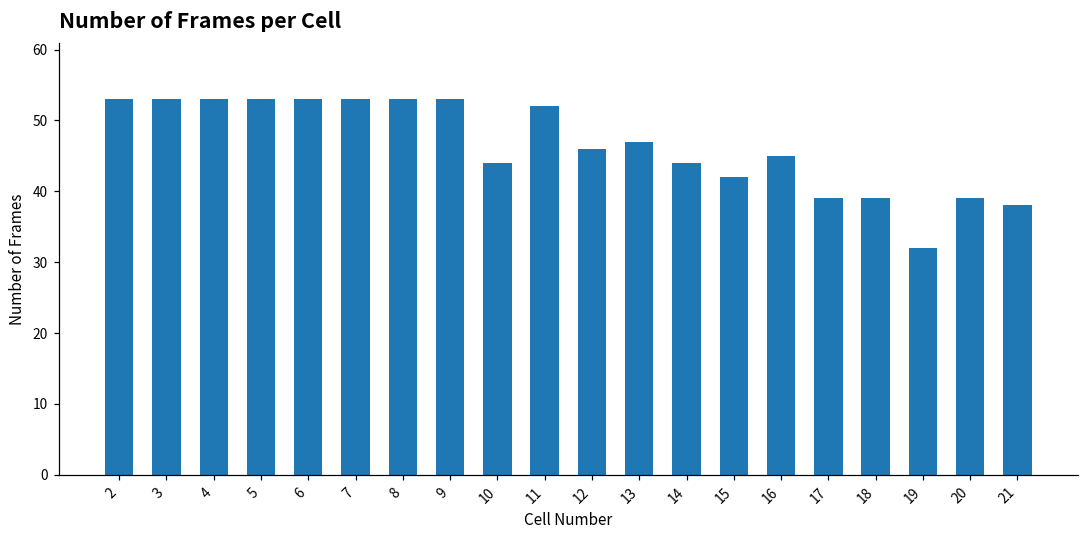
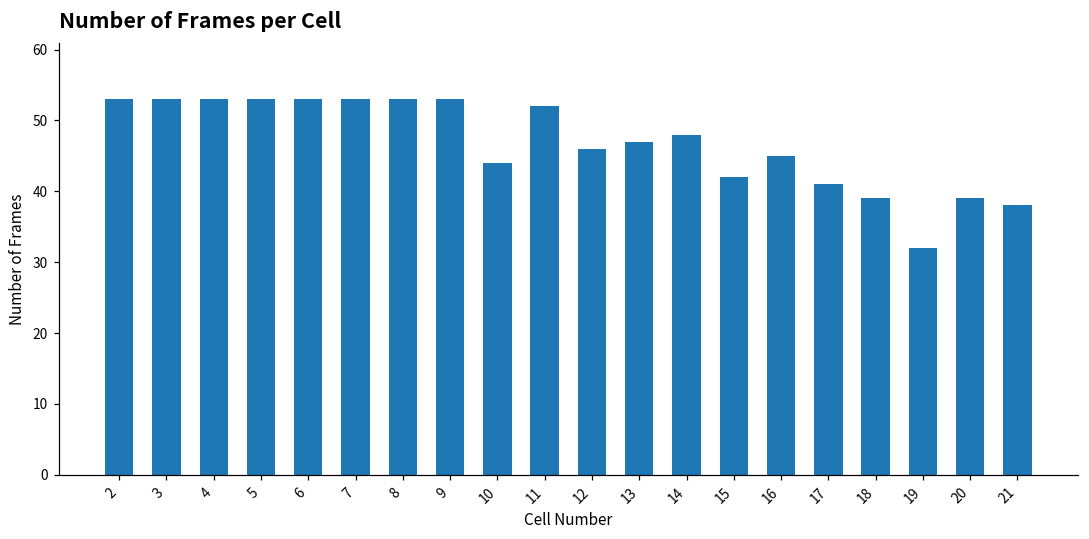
14: 44 -> 48
17: 39 -> 41
